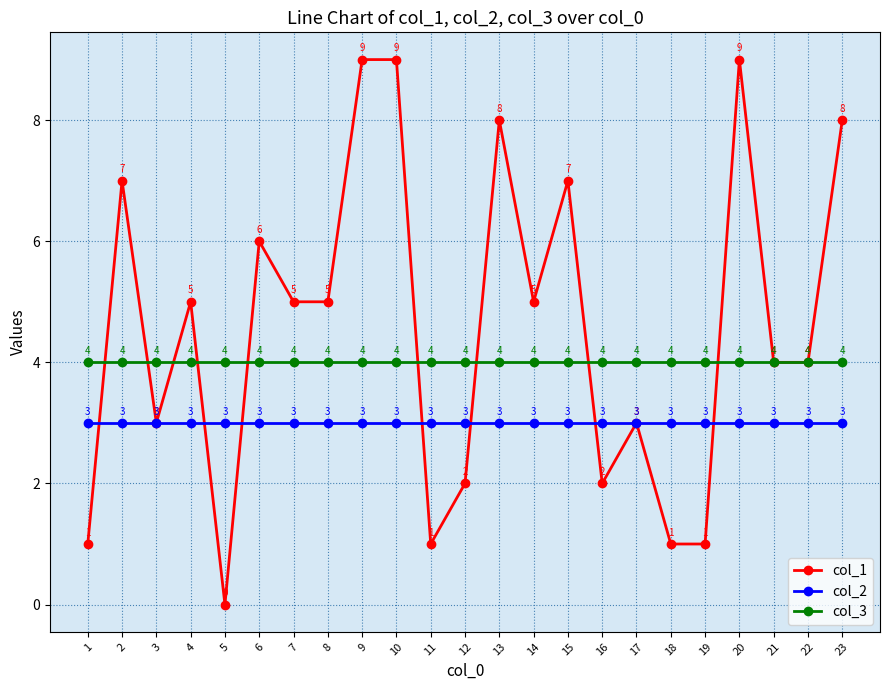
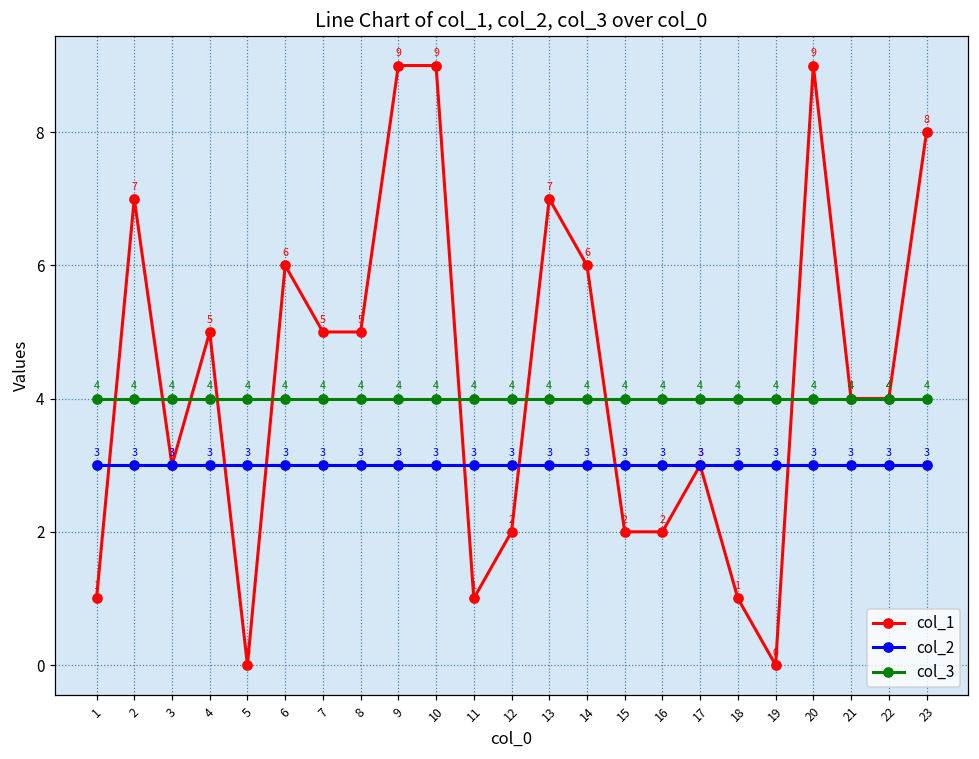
col_1, 13: 8 -> 7
col_1, 14: 5 -> 6
col_1, 15: 7 -> 2
col_1, 19: 1 -> 0
